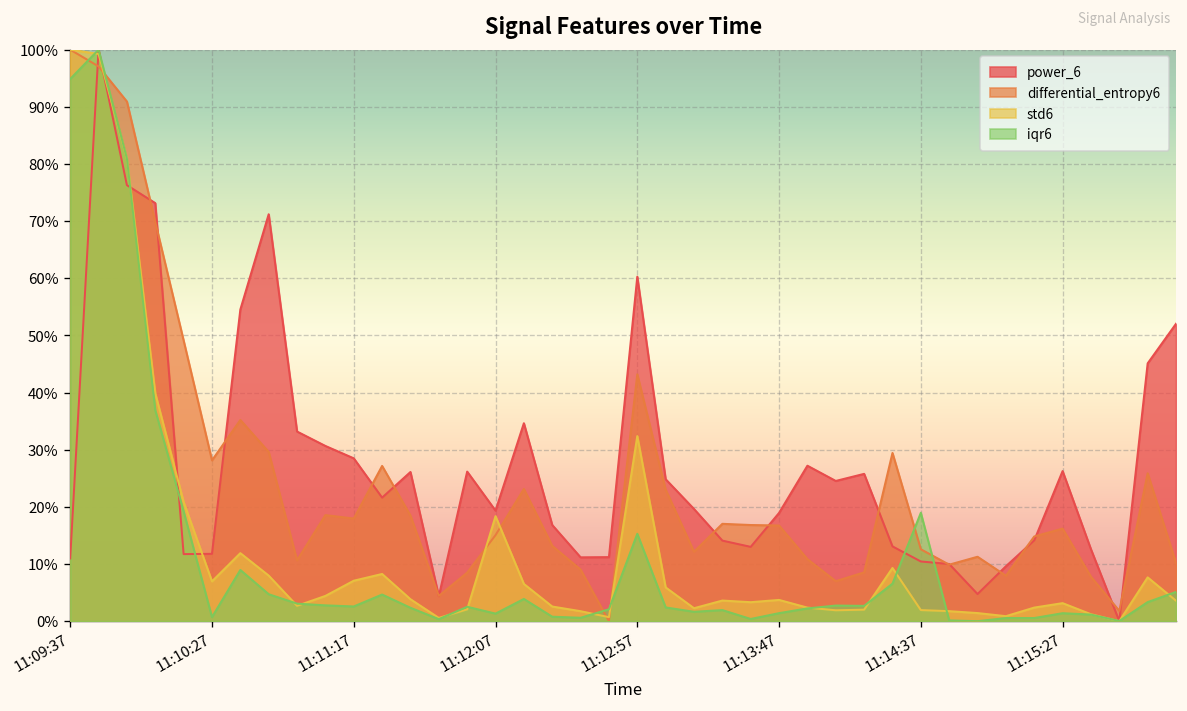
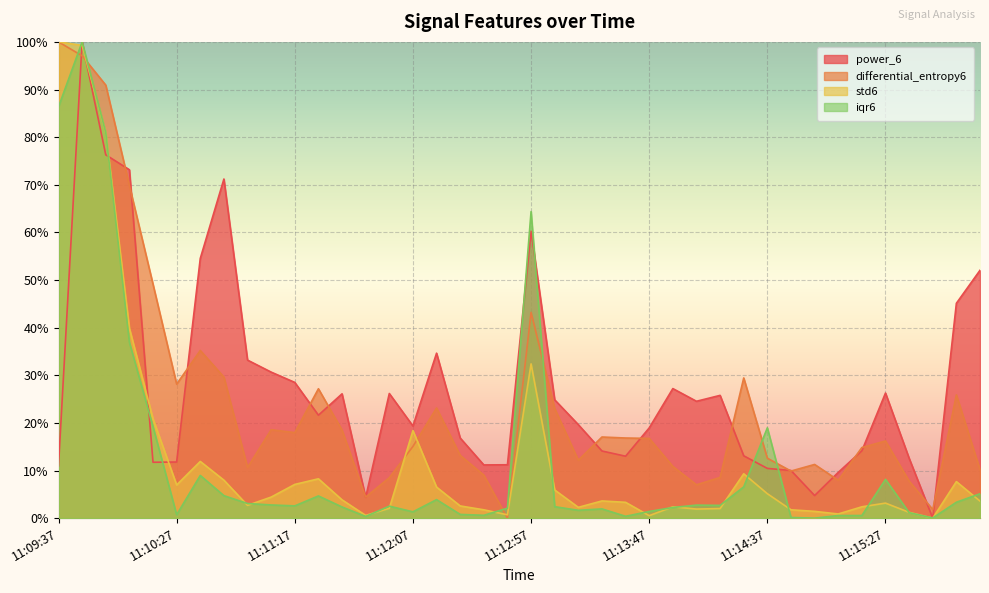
iqr6, 11:09:37: 95% -> 86%
iqr6, 11:12:57: 15% -> 64%
std6, 11:13:47: 4% -> 1%
std6, 11:14:37: 2% -> 5%
iqr6, 11:15:27: 1% -> 8%
